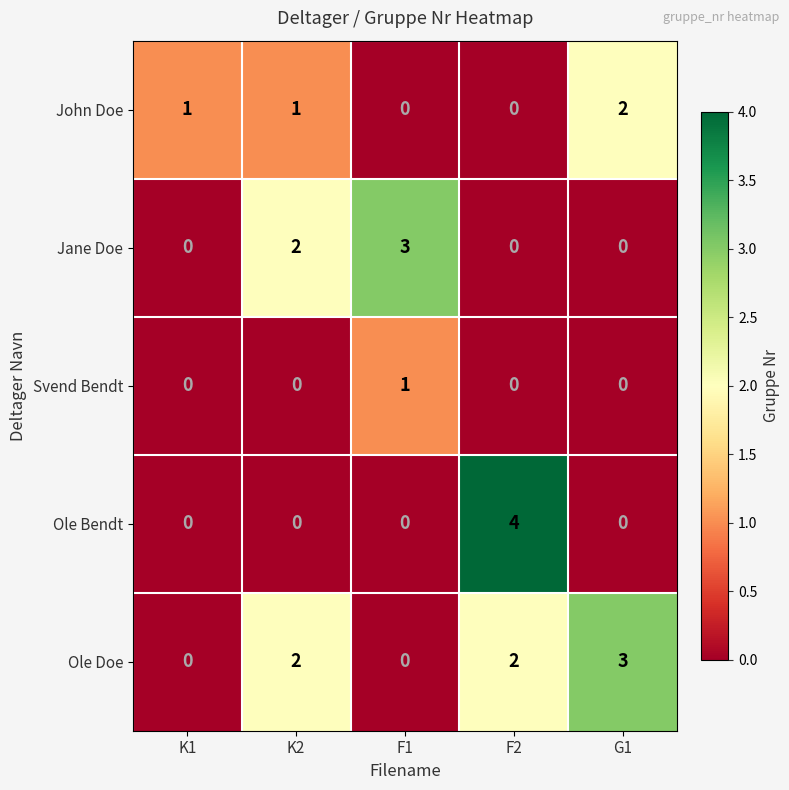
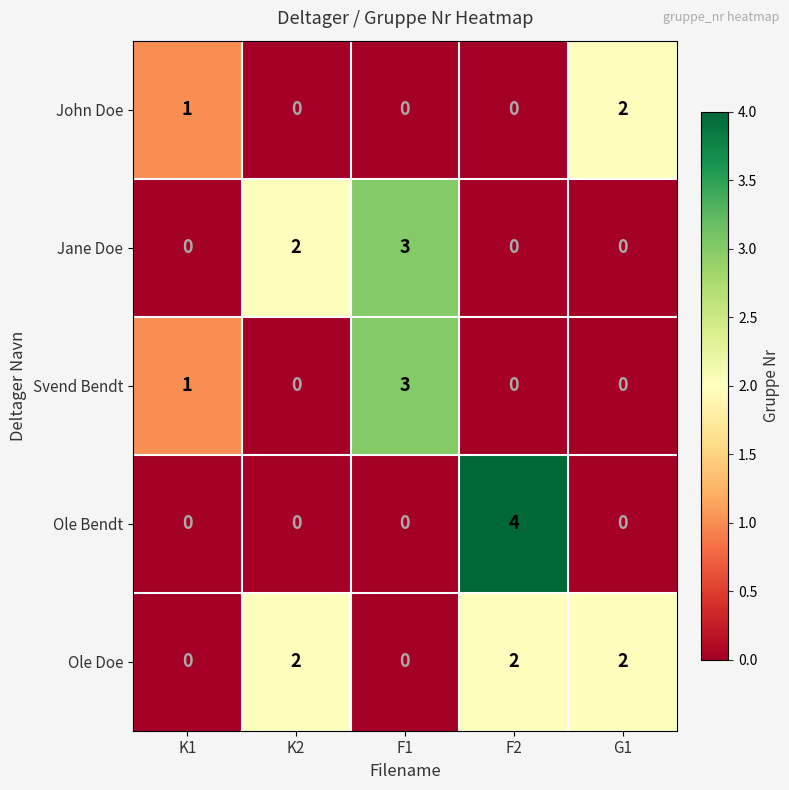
John Doe, K2: 1 -> 0
Svend Bendt, K1: 0 -> 1
Svend Bendt, F1: 1 -> 3
Ole Doe, G1: 3 -> 2
